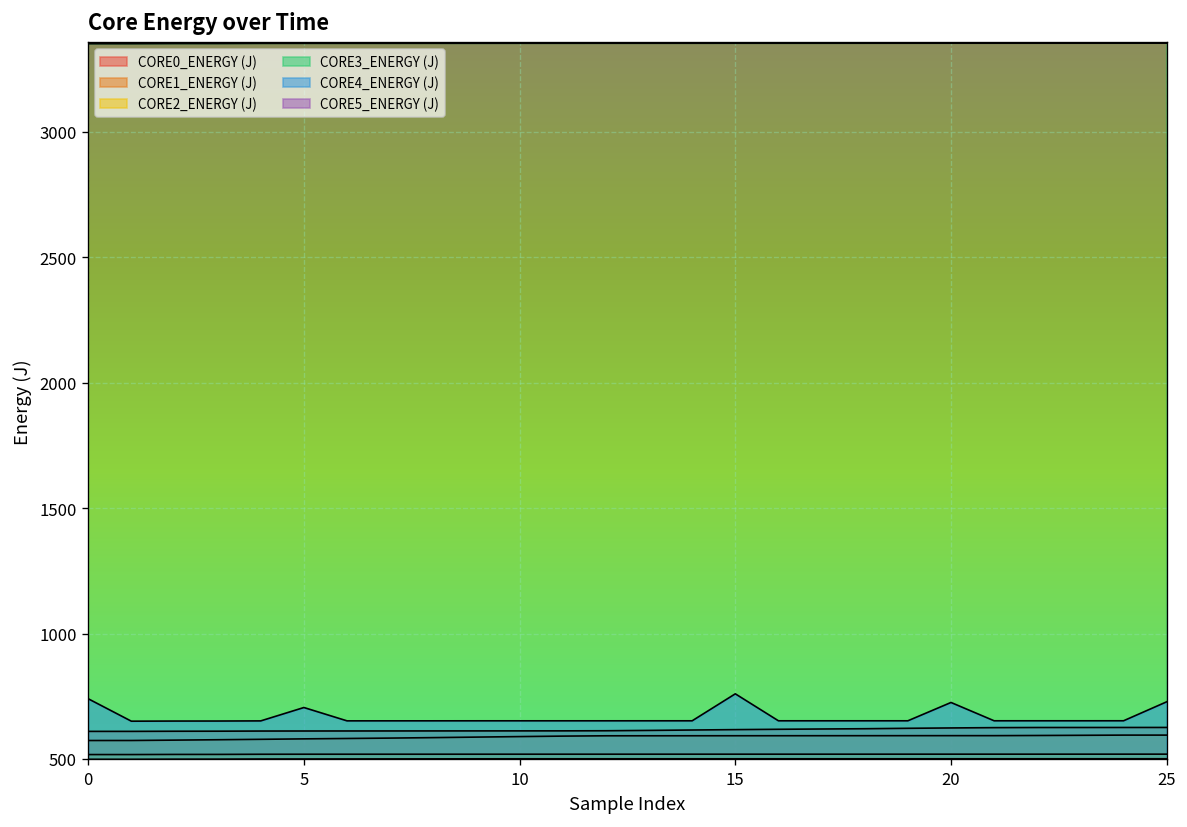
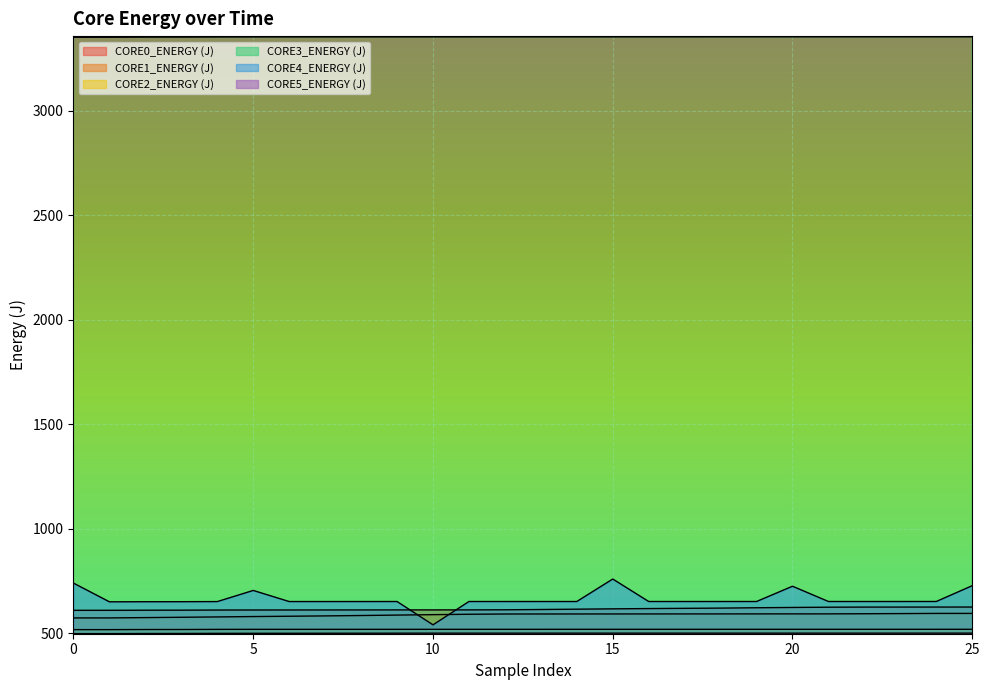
CORE4_ENERGY (J), 10: 650 -> 540
